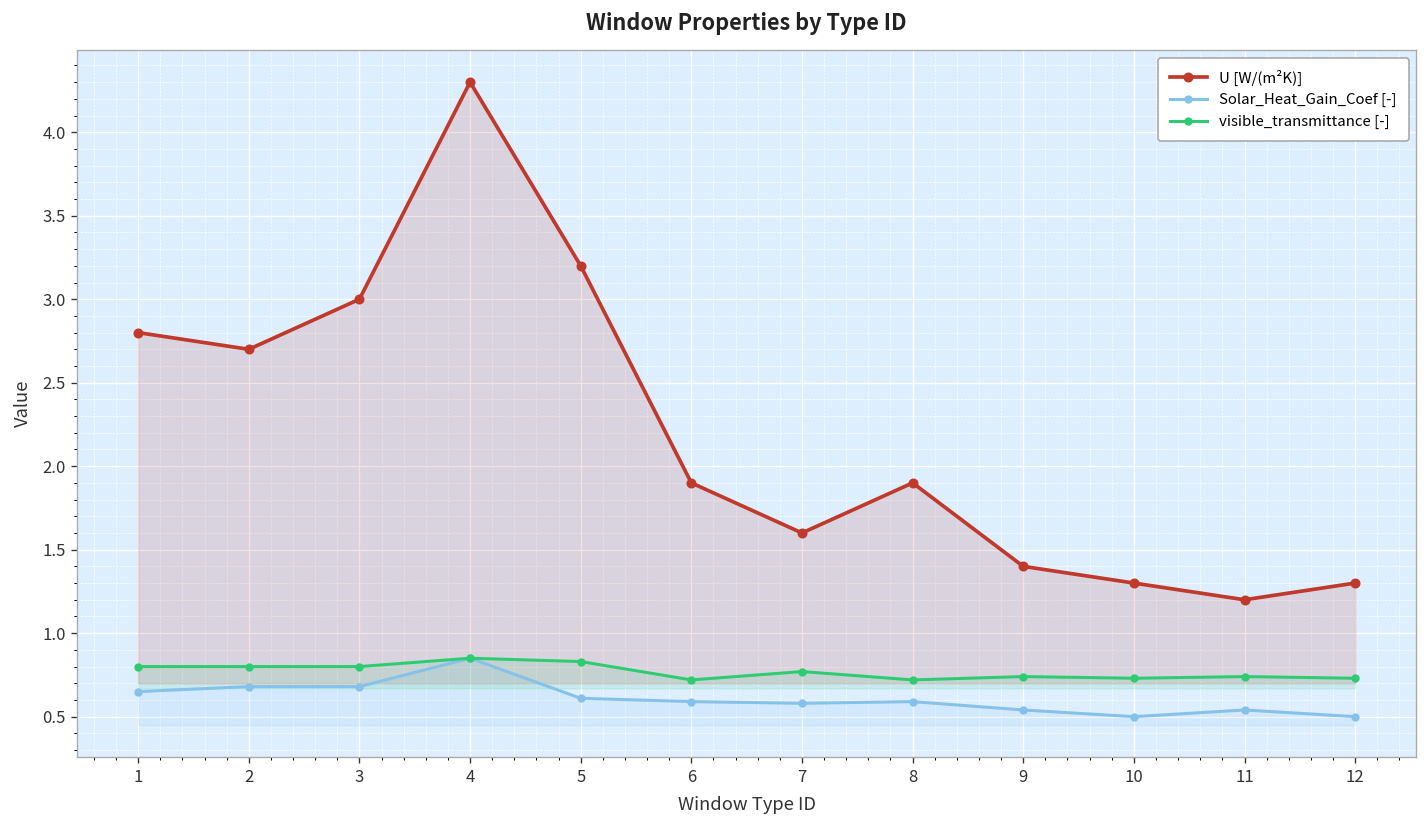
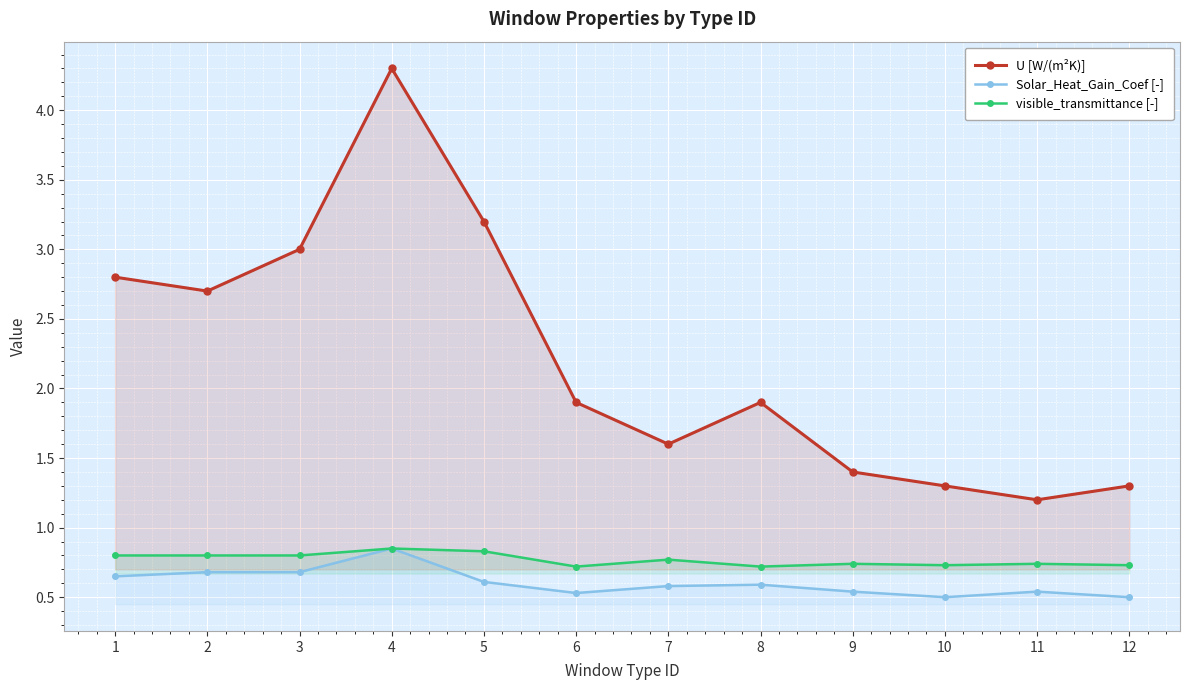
Solar_Heat_Gain_Coef [-], 6: 0.59 -> 0.53
